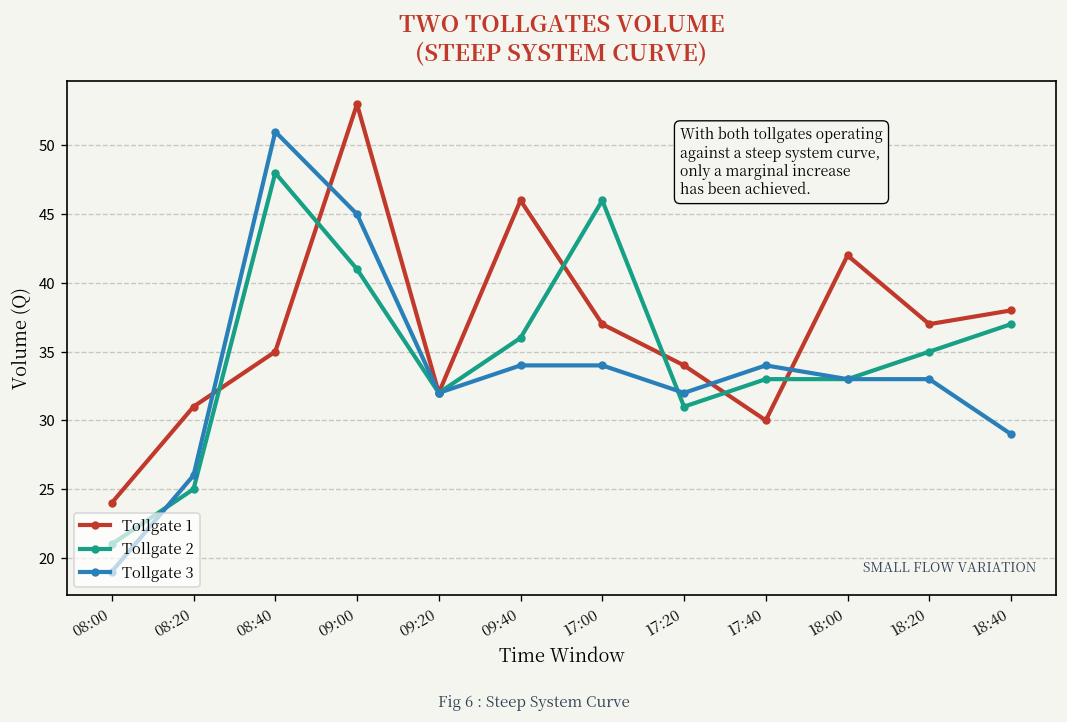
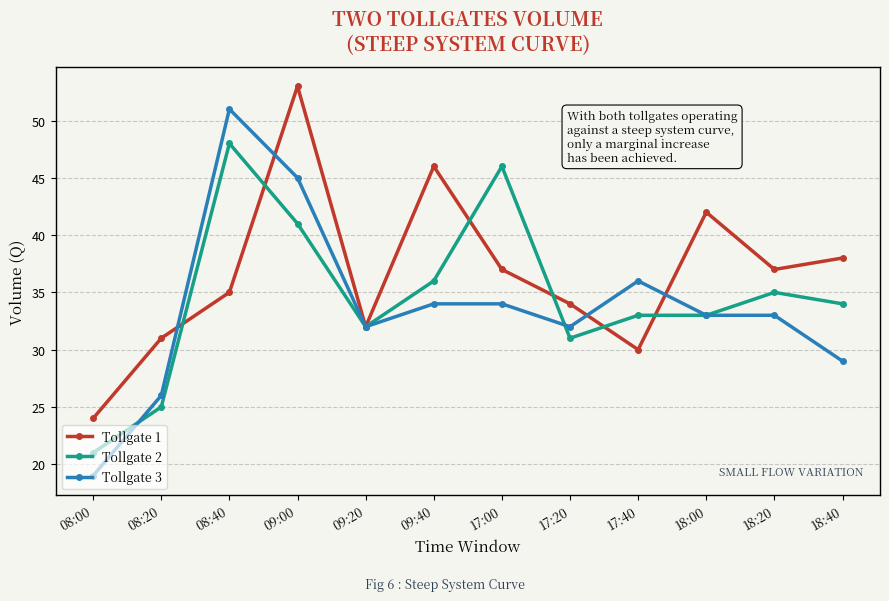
Tollgate 3, 17:40: 34 -> 36
Tollgate 2, 18:40: 37 -> 34
